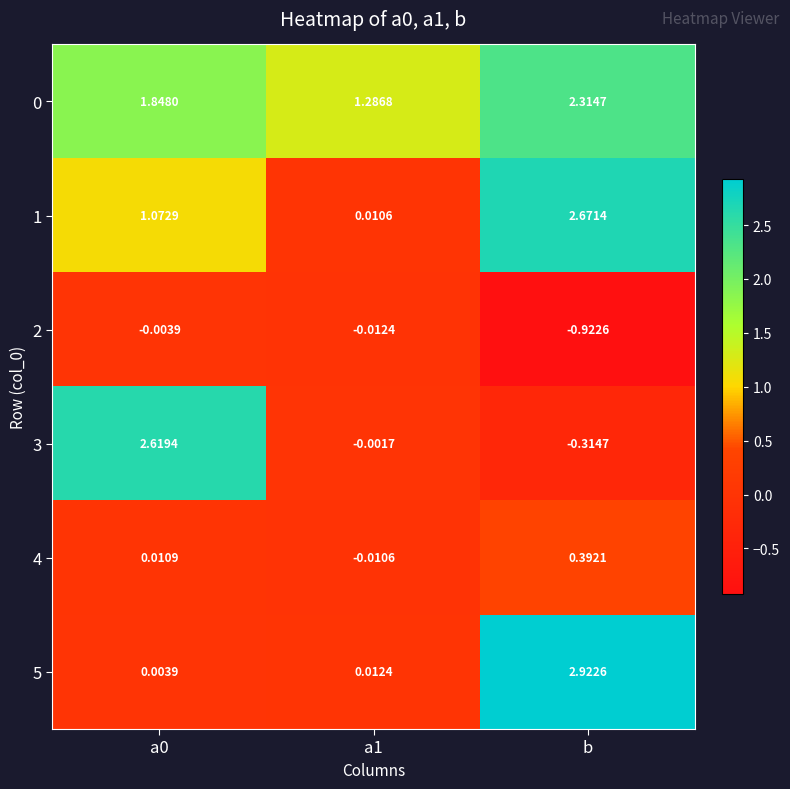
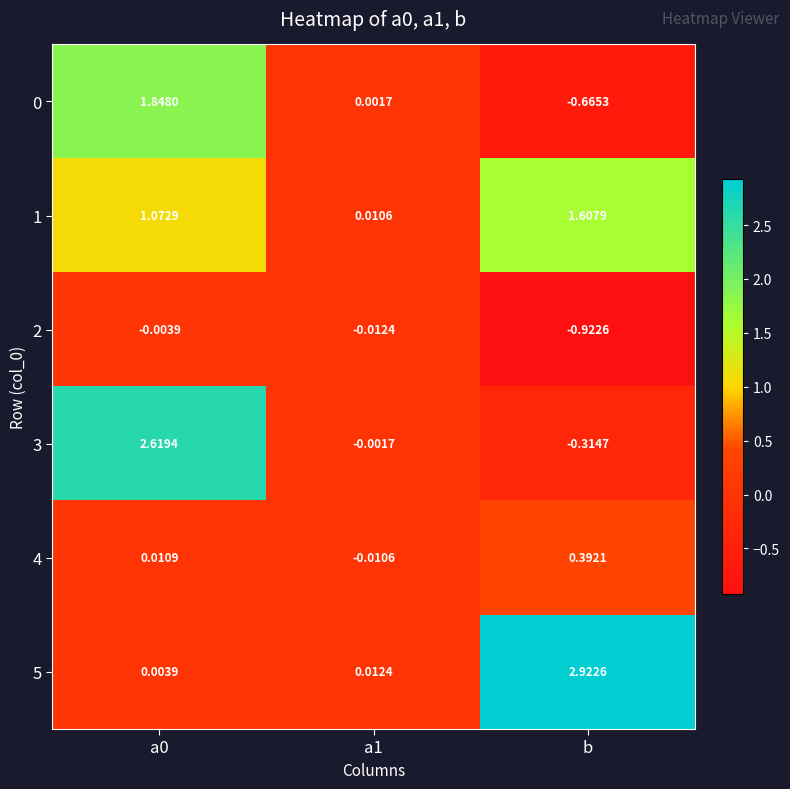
0, a1: 1.2868 -> 0.0017
0, b: 2.3147 -> -0.6653
1, b: 2.6714 -> 1.6079
